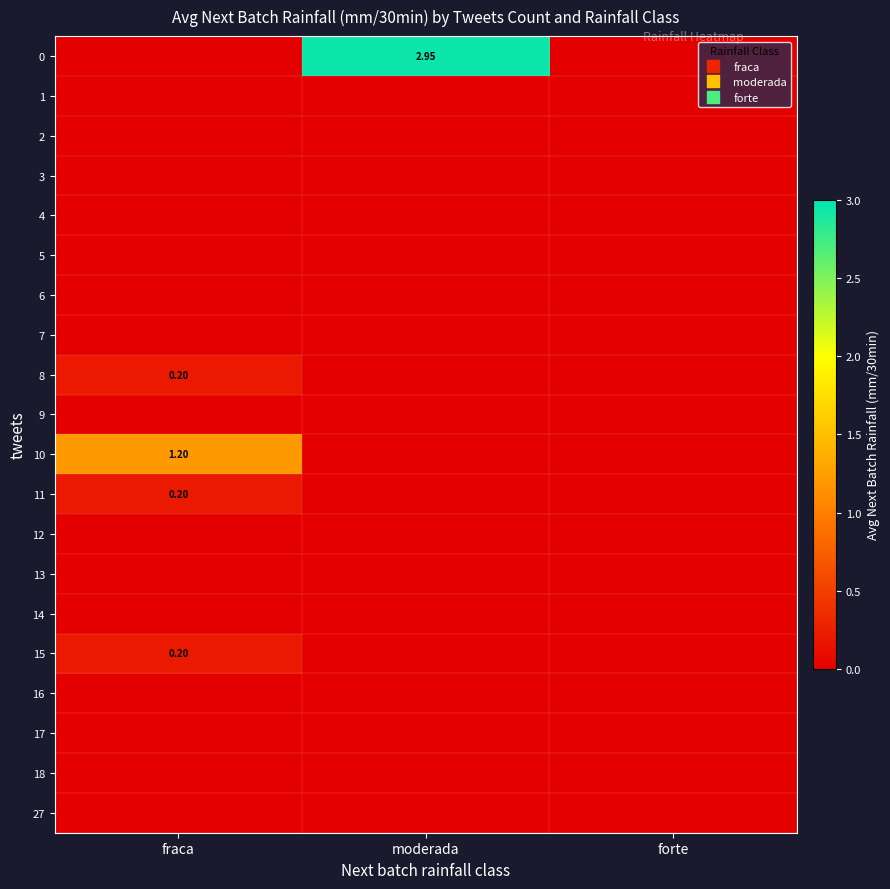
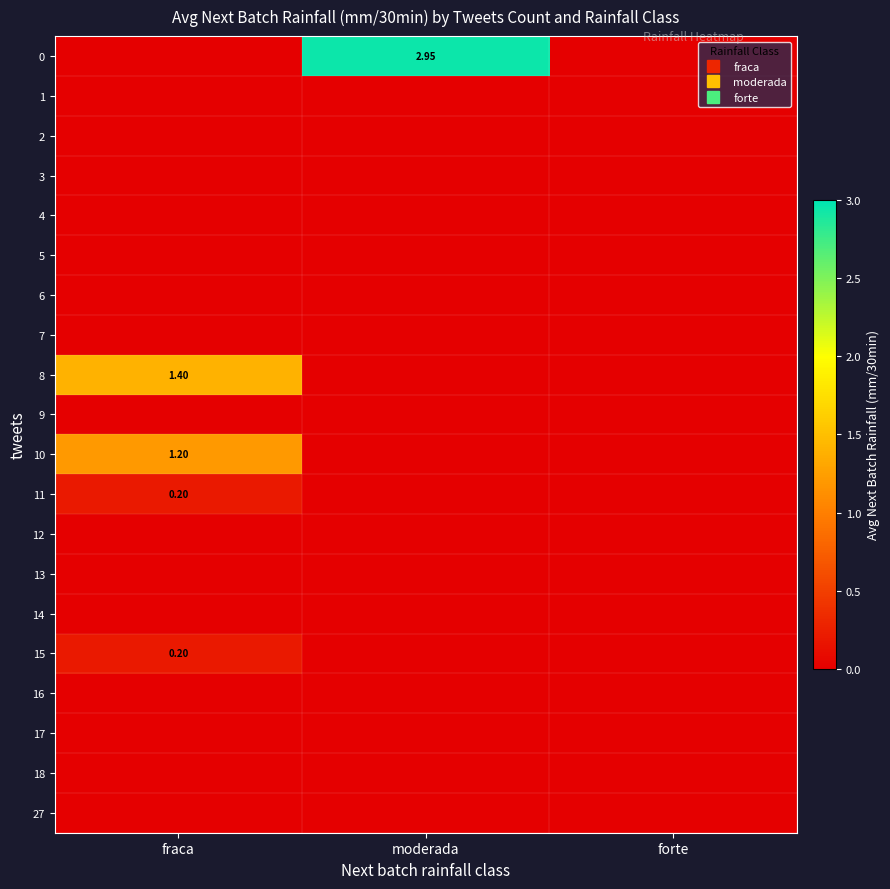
8, fraca: 0.20 -> 1.40
